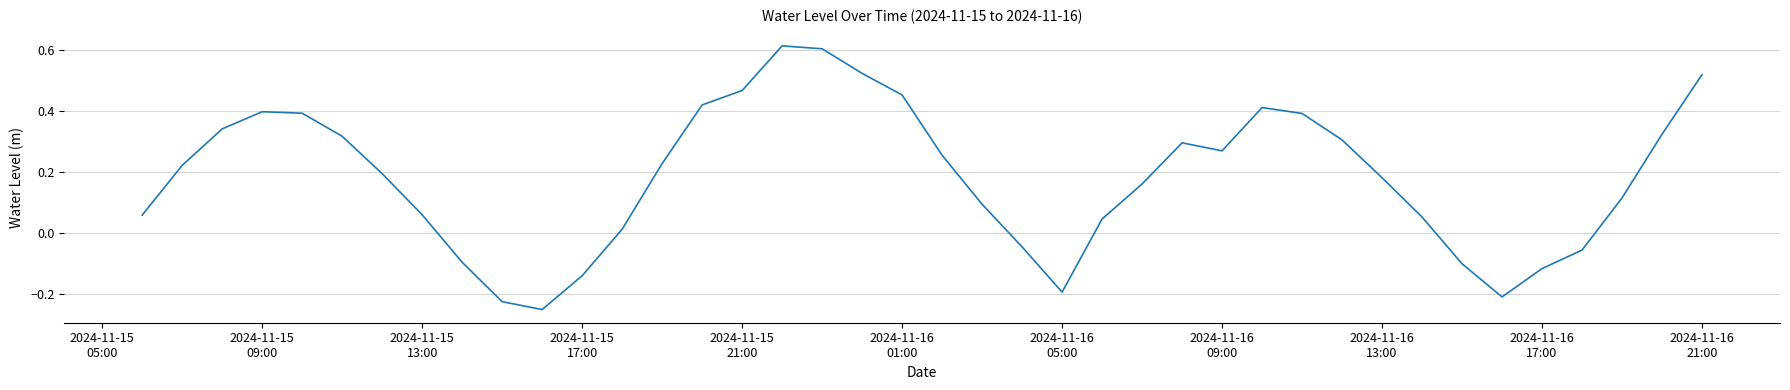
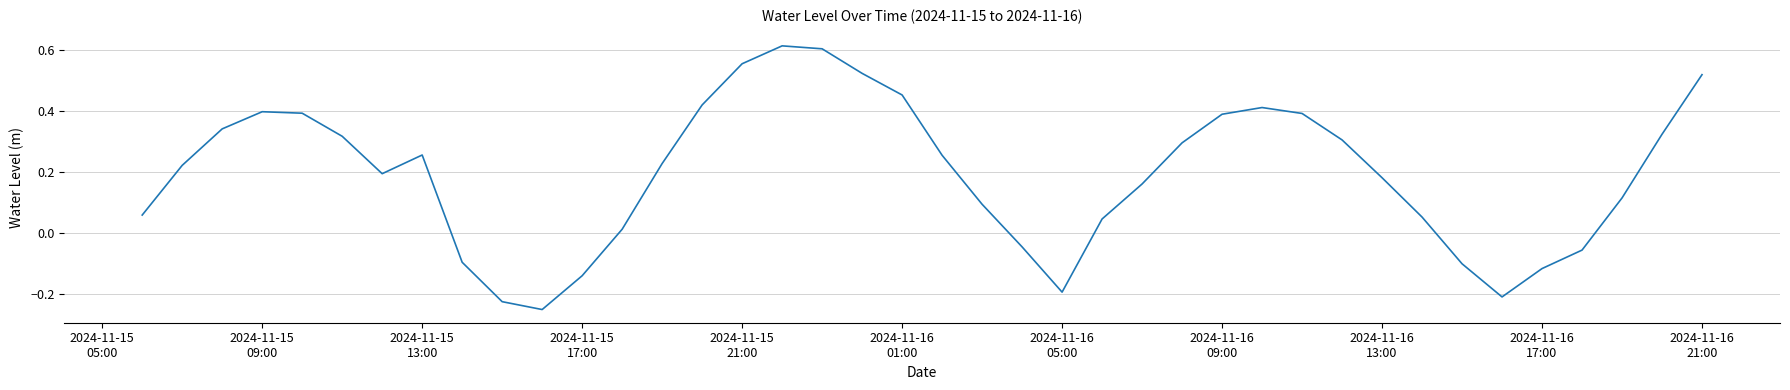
2024-11-15 13:00: 0.06 -> 0.26
2024-11-15 21:00: 0.47 -> 0.56
2024-11-16 09:00: 0.27 -> 0.39
